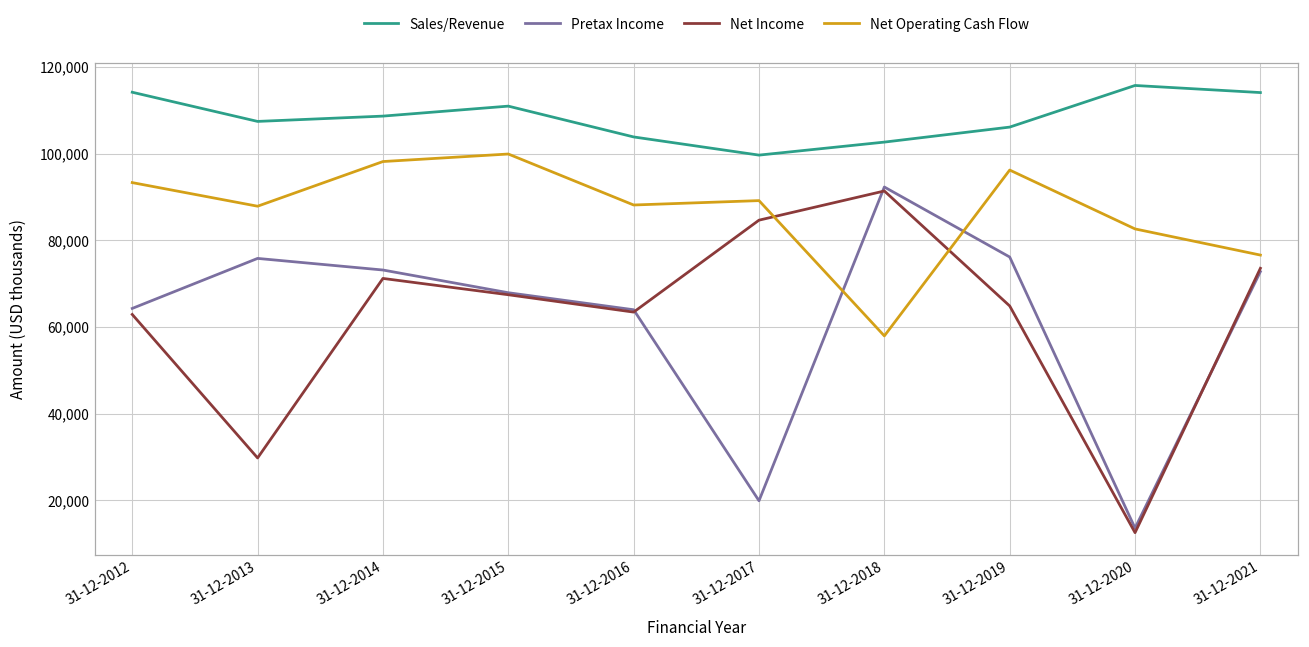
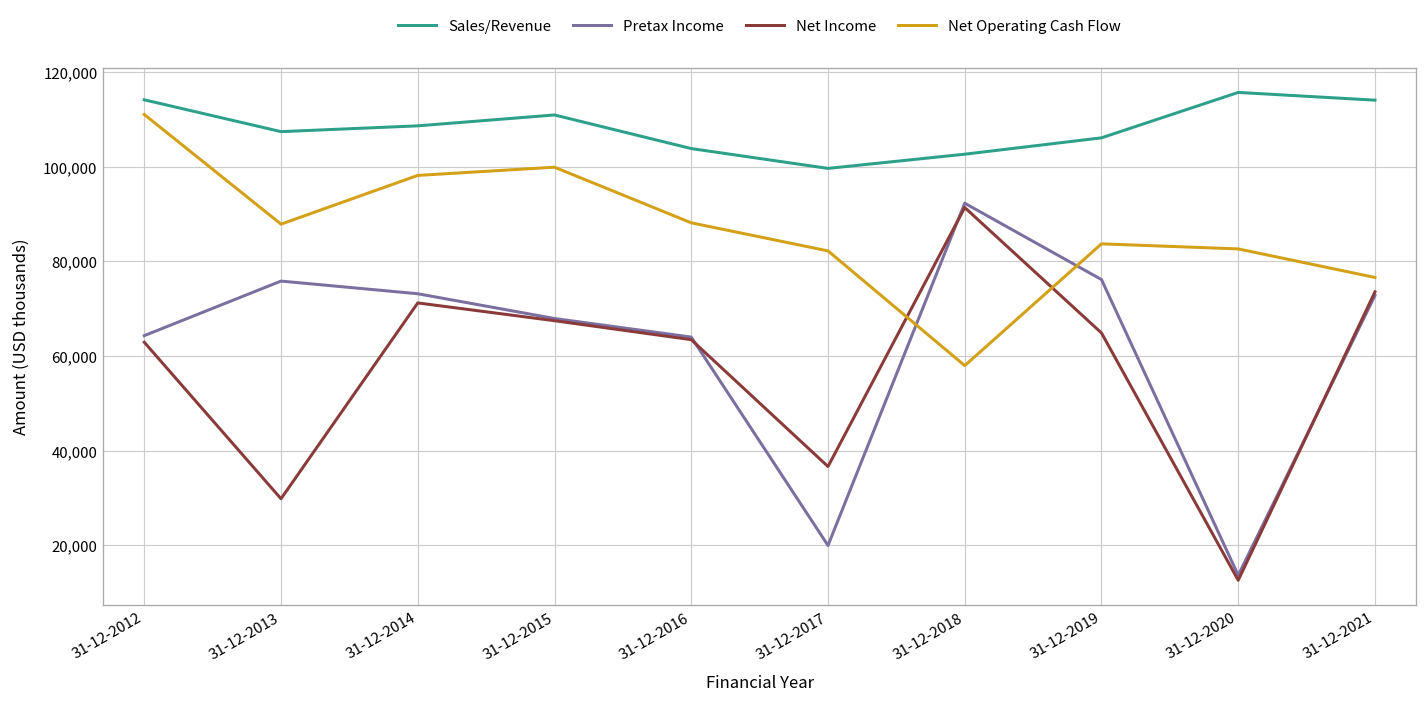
Net Operating Cash Flow, 31-12-2012: 93,000 -> 111,000
Net Income, 31-12-2017: 85,000 -> 37,000
Net Operating Cash Flow, 31-12-2017: 89,000 -> 82,000
Net Operating Cash Flow, 31-12-2019: 96,000 -> 84,000
